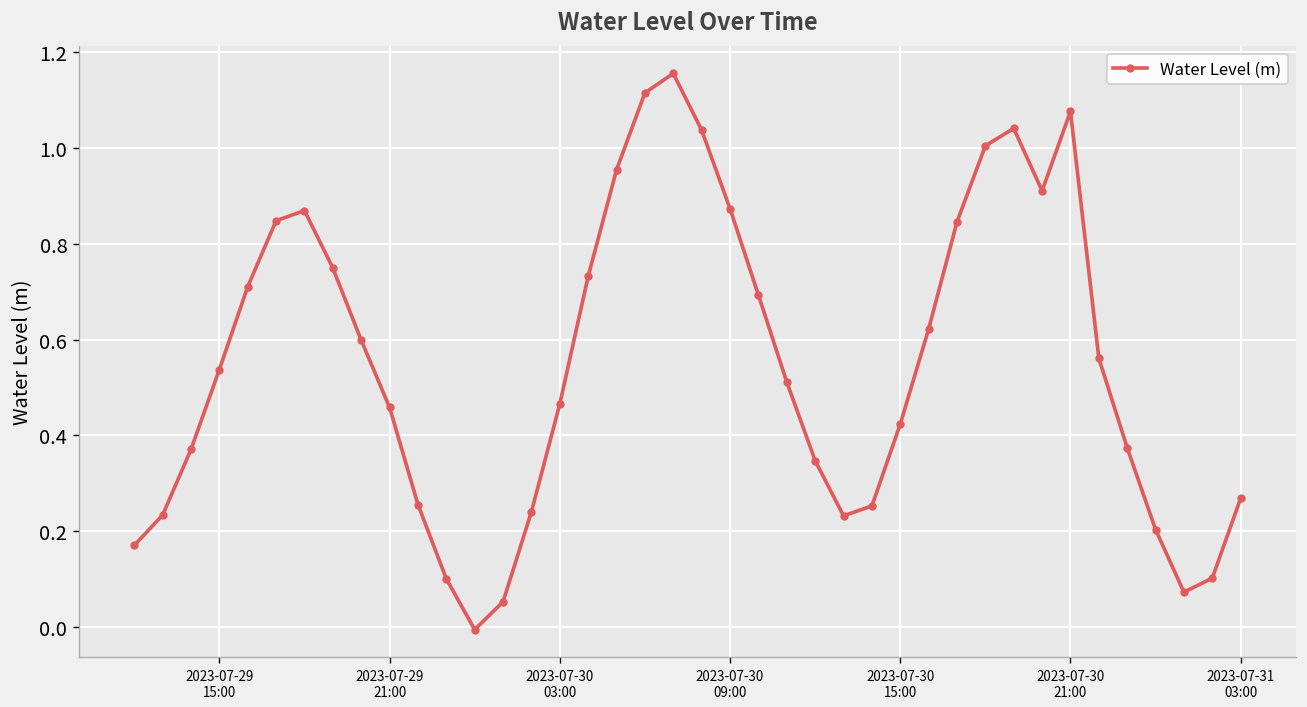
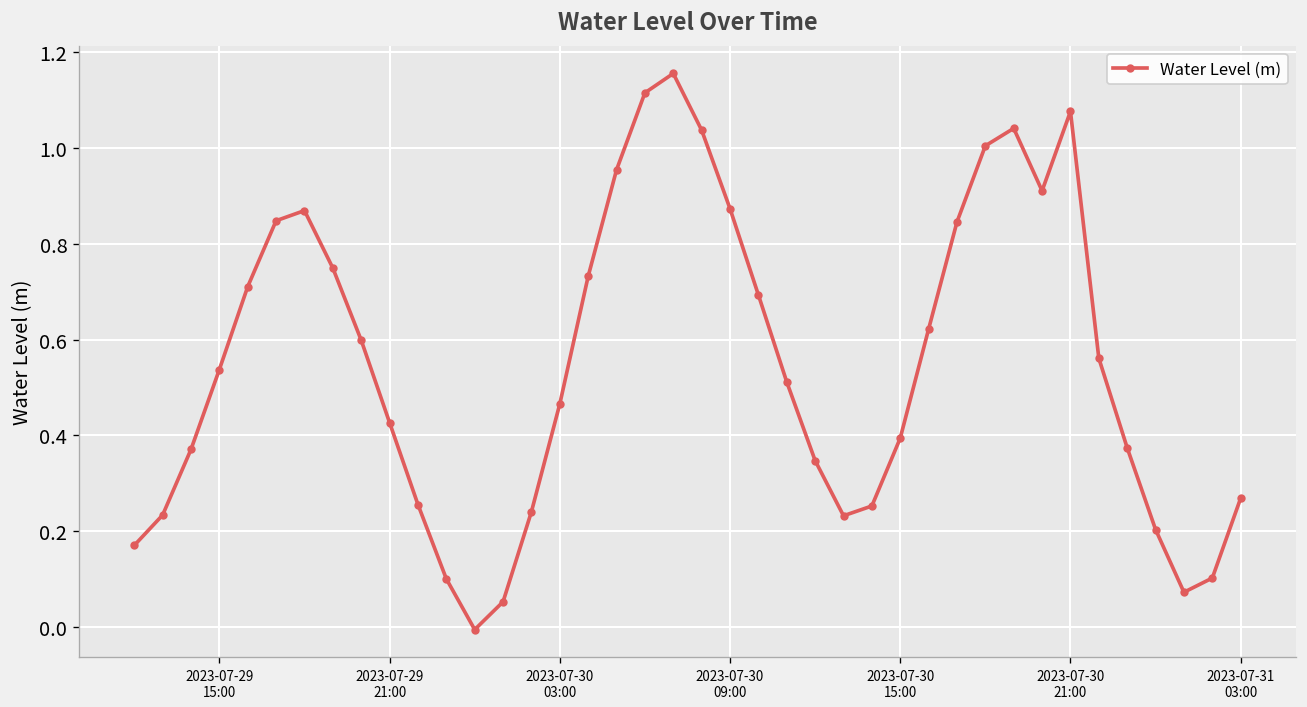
2023-07-29 21:00: 0.46 -> 0.43
2023-07-30 15:00: 0.42 -> 0.39
